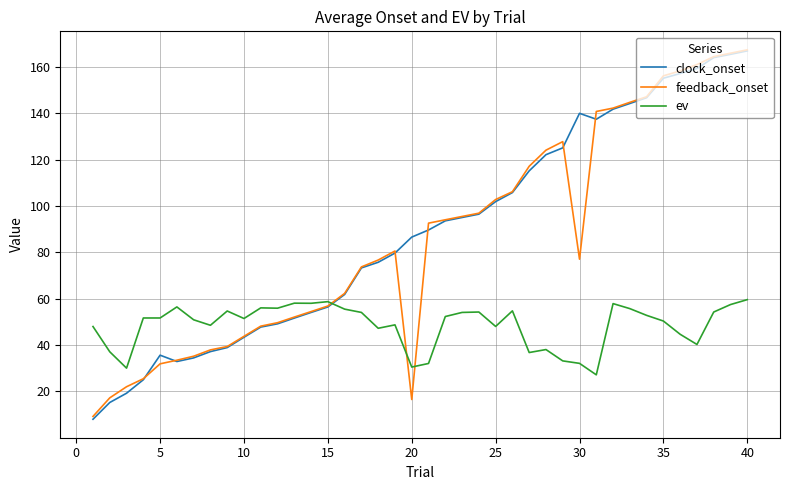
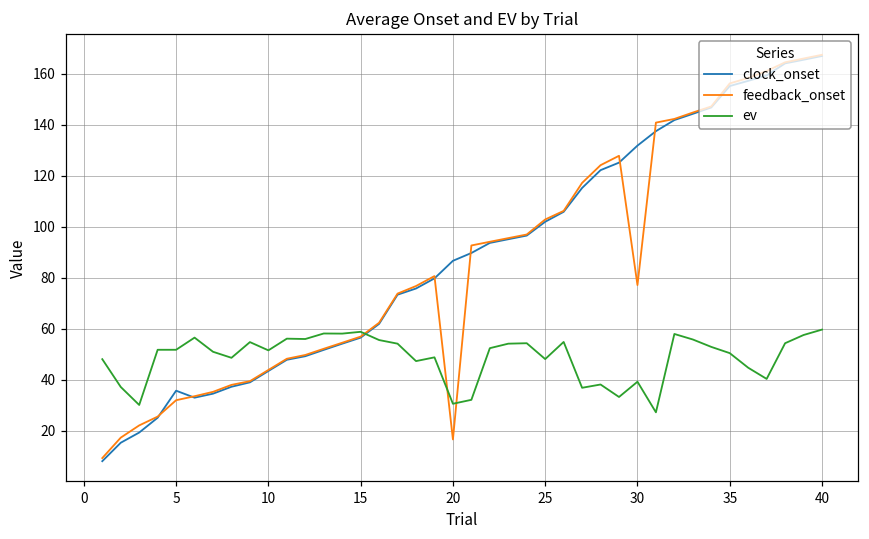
clock_onset, 30: 140 -> 132
ev, 30: 32 -> 39
